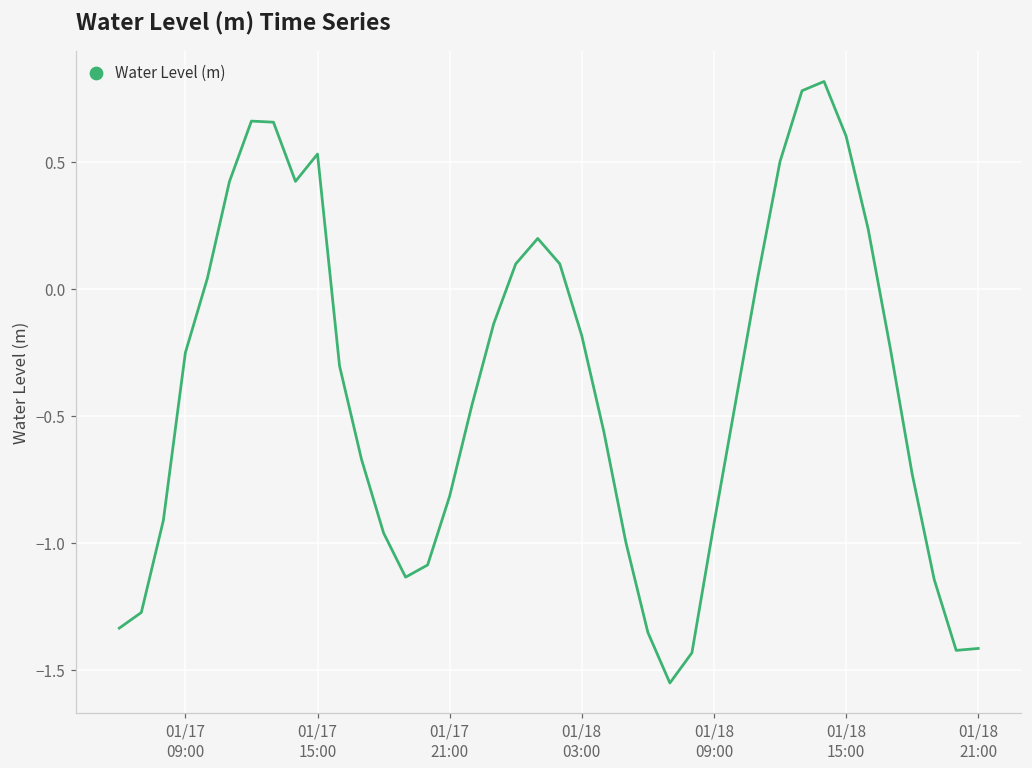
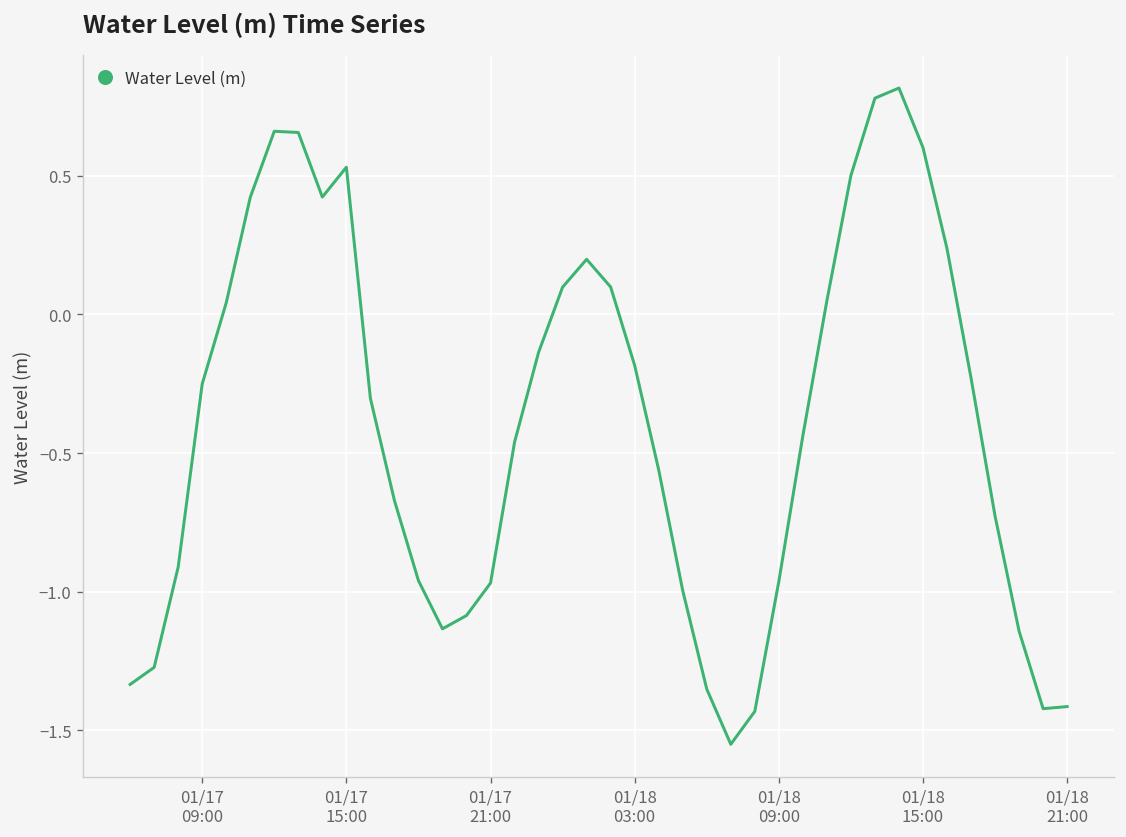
01/17 21:00: -0.82 -> -0.97
01/18 09:00: -0.92 -> -0.96
